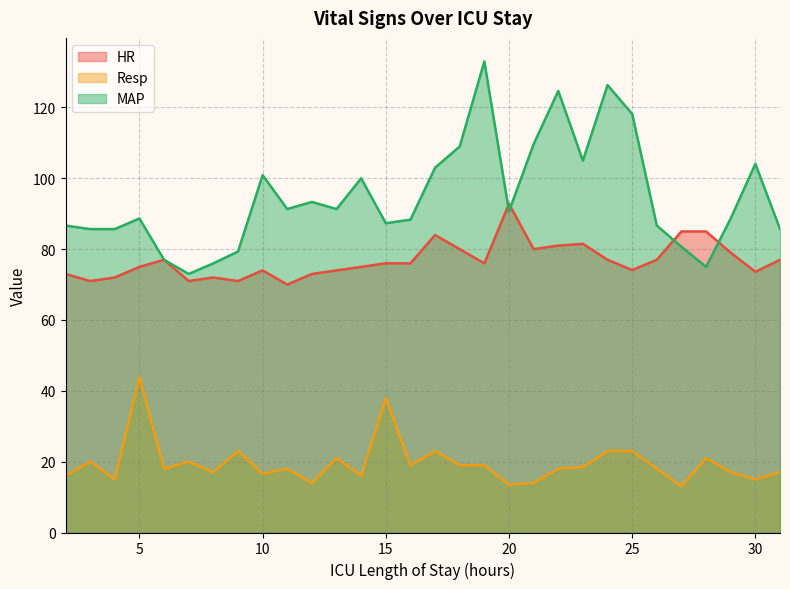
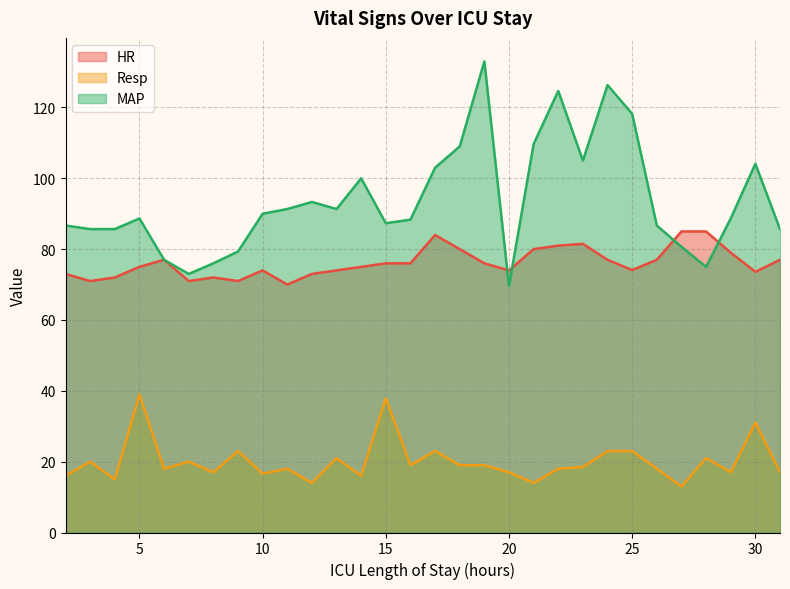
Resp, 5: 44 -> 39
MAP, 10: 101 -> 90
HR, 20: 93 -> 74
Resp, 20: 14 -> 17
MAP, 20: 91 -> 70
Resp, 30: 15 -> 31
